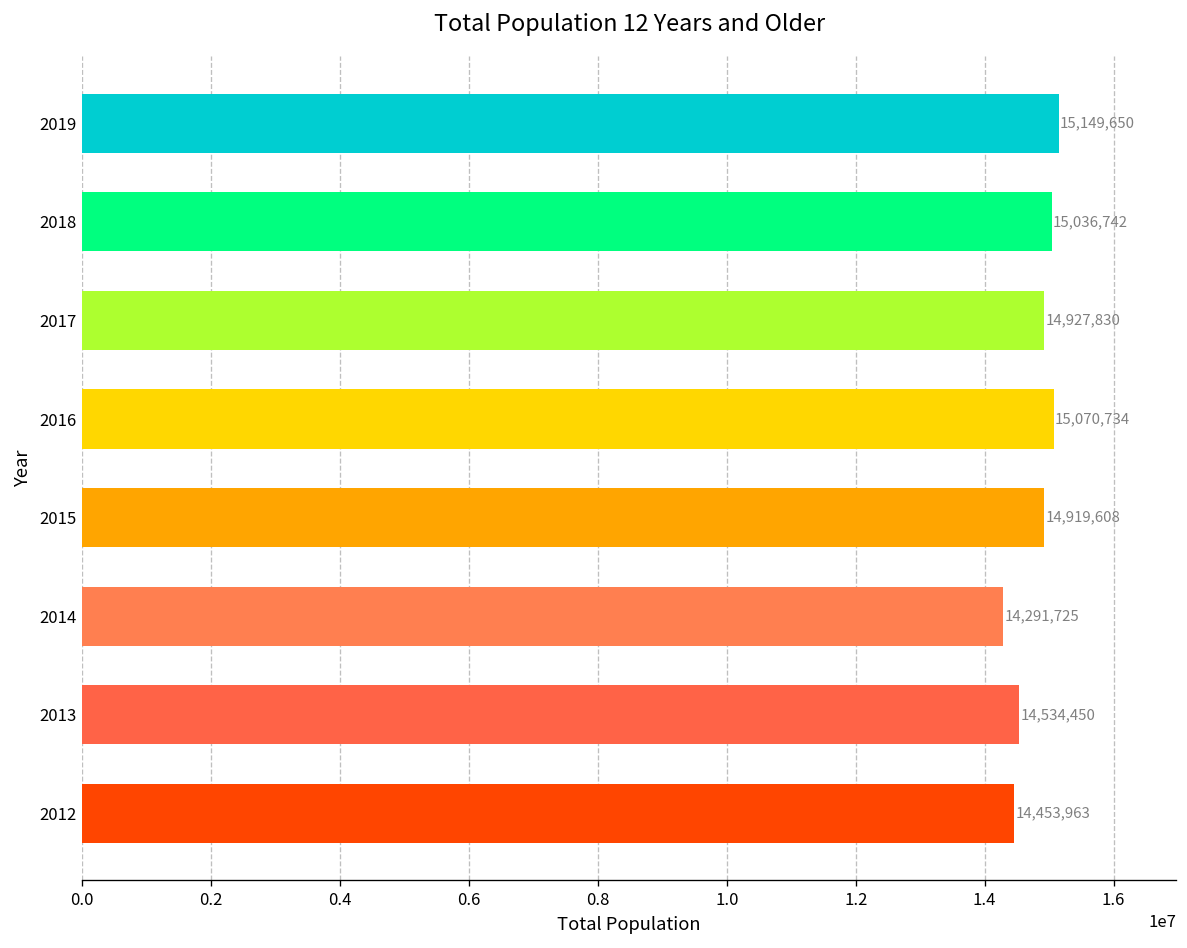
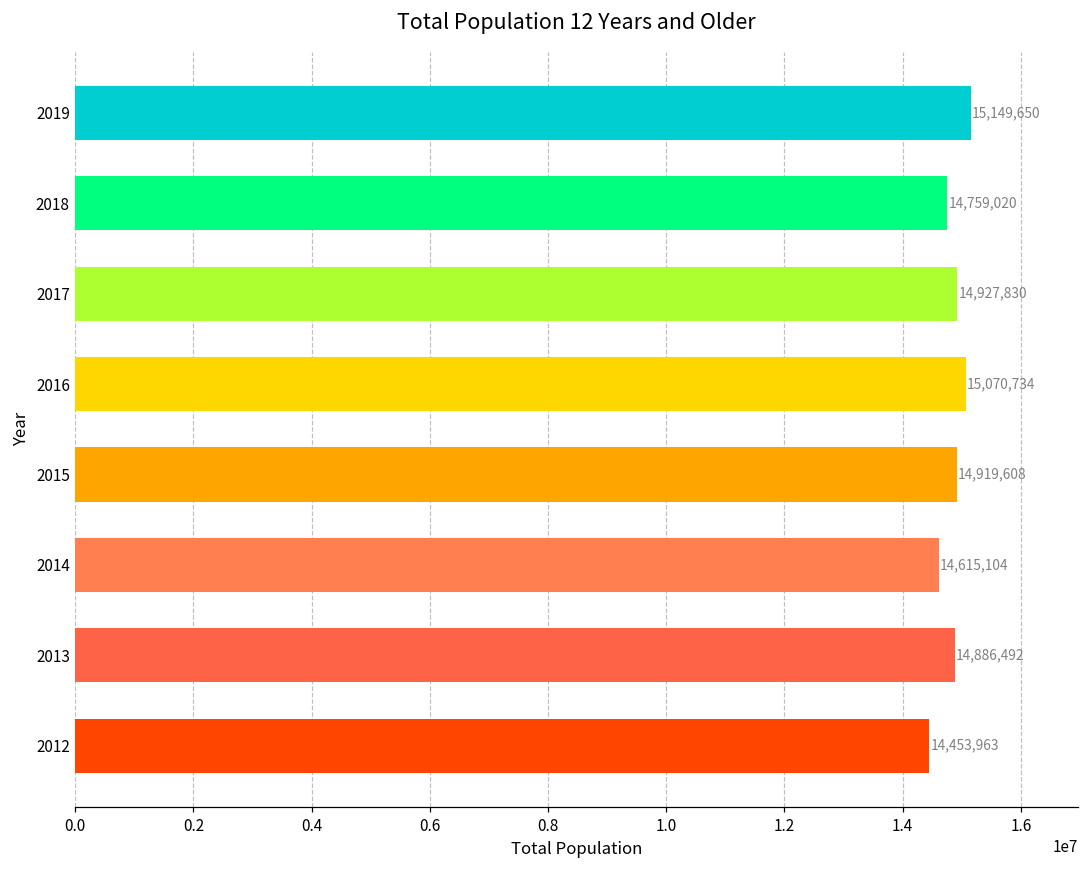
2018: 15,036,742 -> 14,759,020
2014: 14,291,725 -> 14,615,104
2013: 14,534,450 -> 14,886,492
